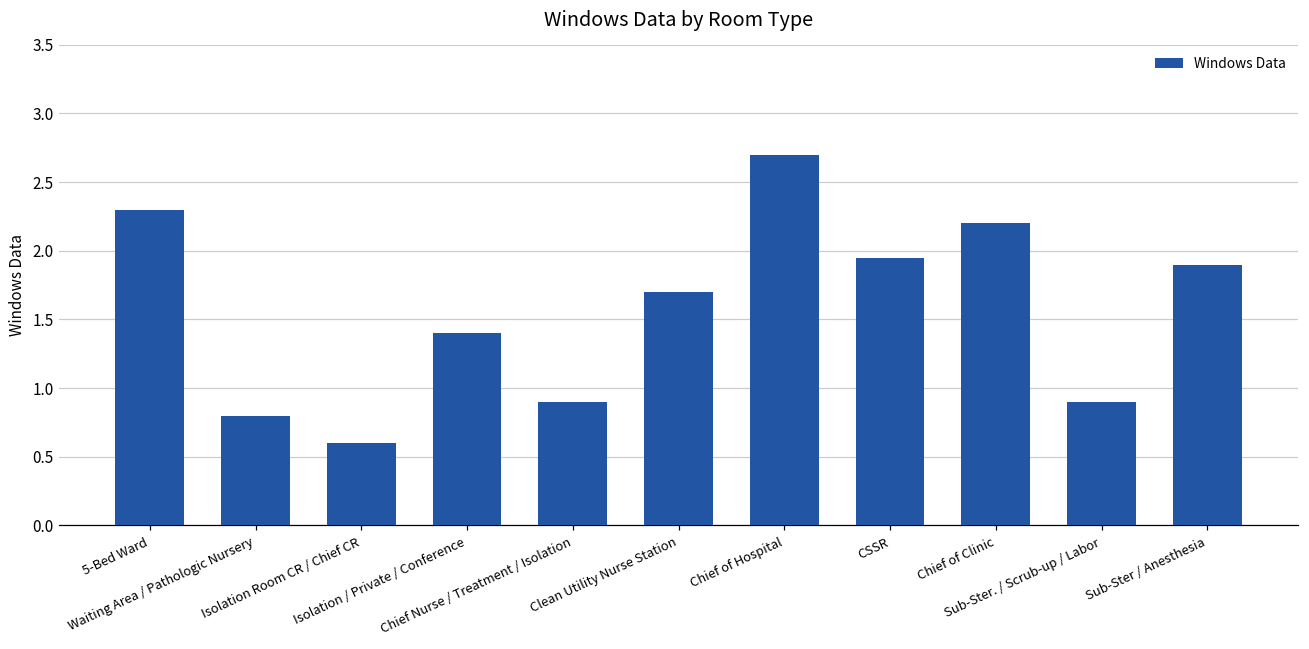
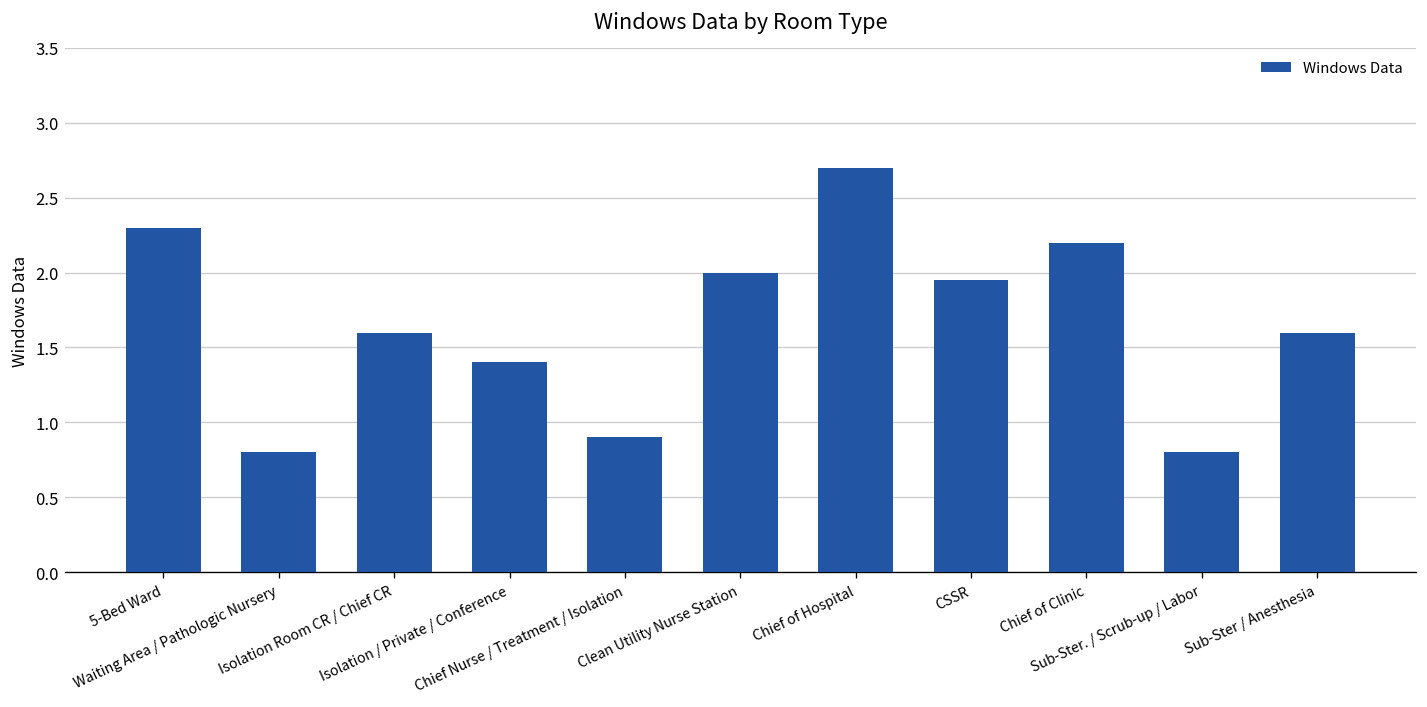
Isolation Room CR / Chief CR: 0.6 -> 1.6
Clean Utility Nurse Station: 1.7 -> 2.0
Sub-Ster. / Scrub-up / Labor: 0.9 -> 0.8
Sub-Ster / Anesthesia: 1.9 -> 1.6
